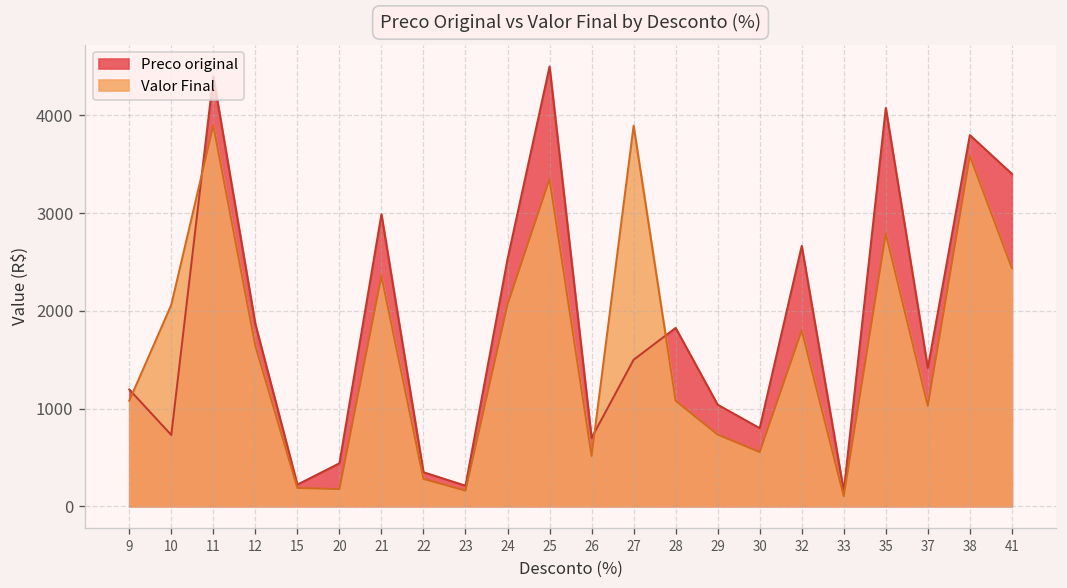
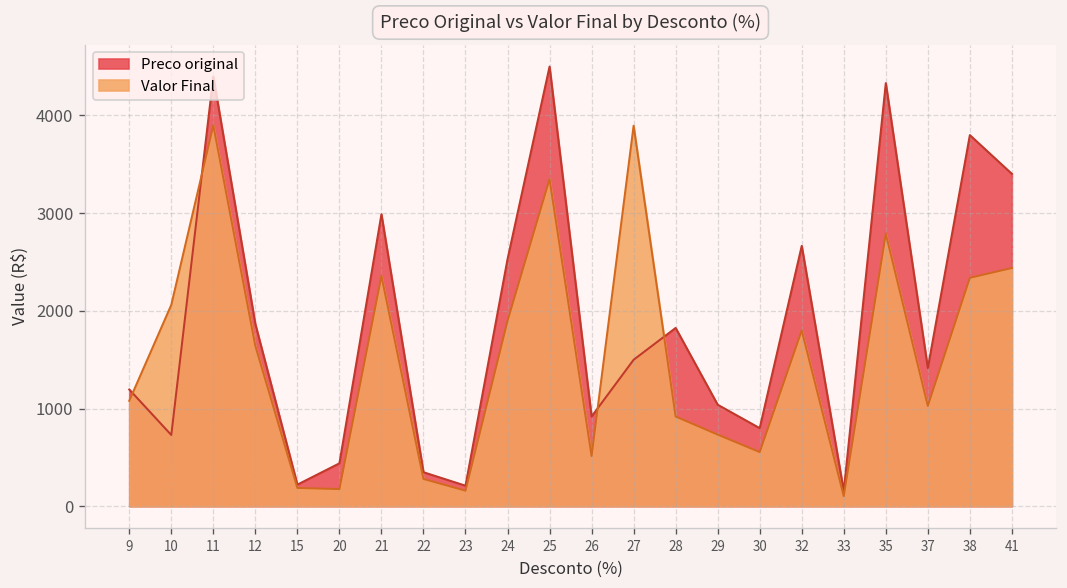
Valor Final, 24: 2100 -> 1900
Preco original, 26: 700 -> 900
Valor Final, 28: 1100 -> 900
Preco original, 35: 4100 -> 4300
Valor Final, 38: 3600 -> 2300
